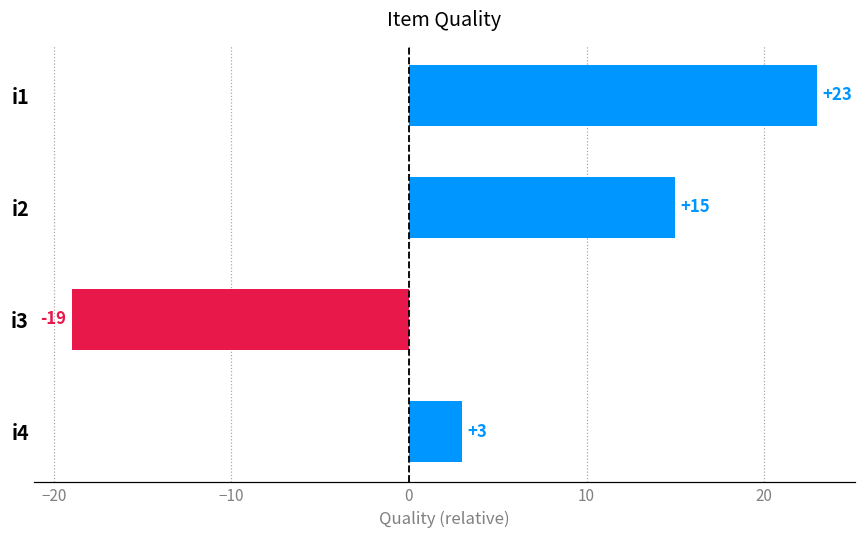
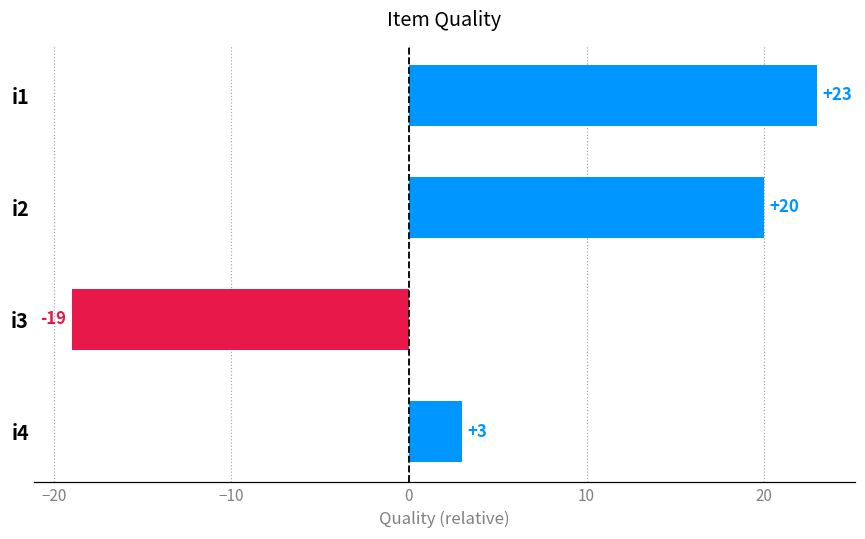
i2: +15 -> +20
